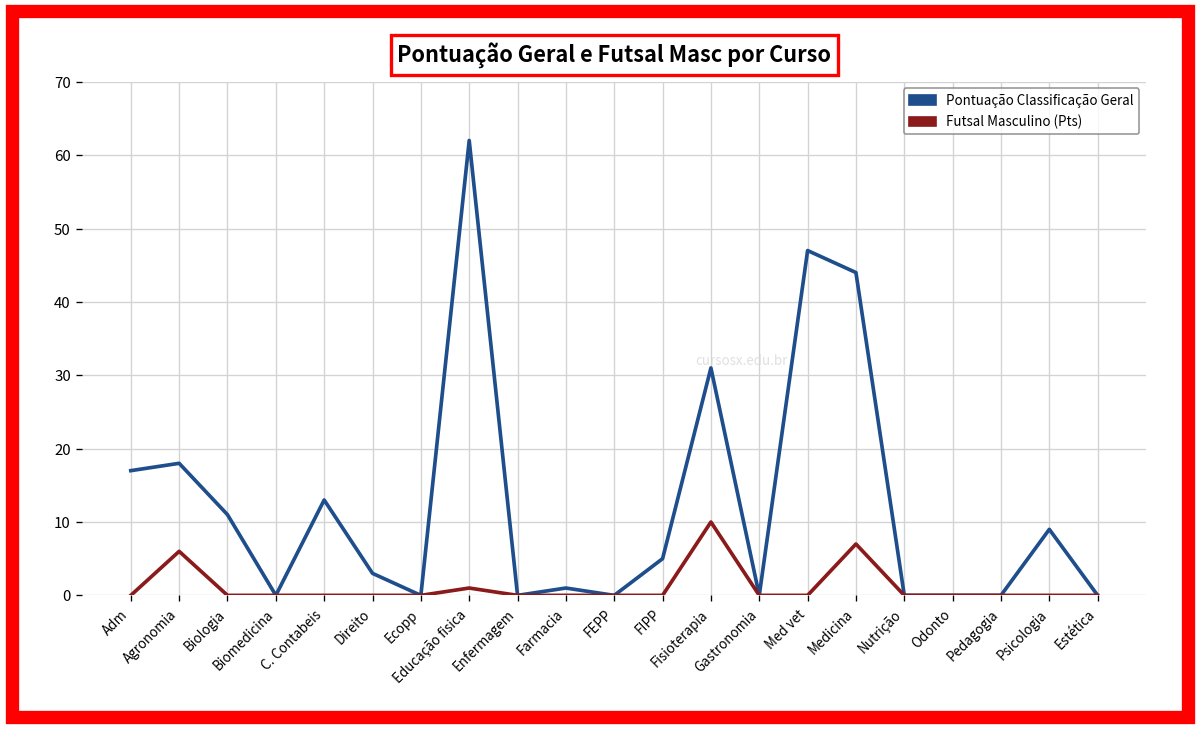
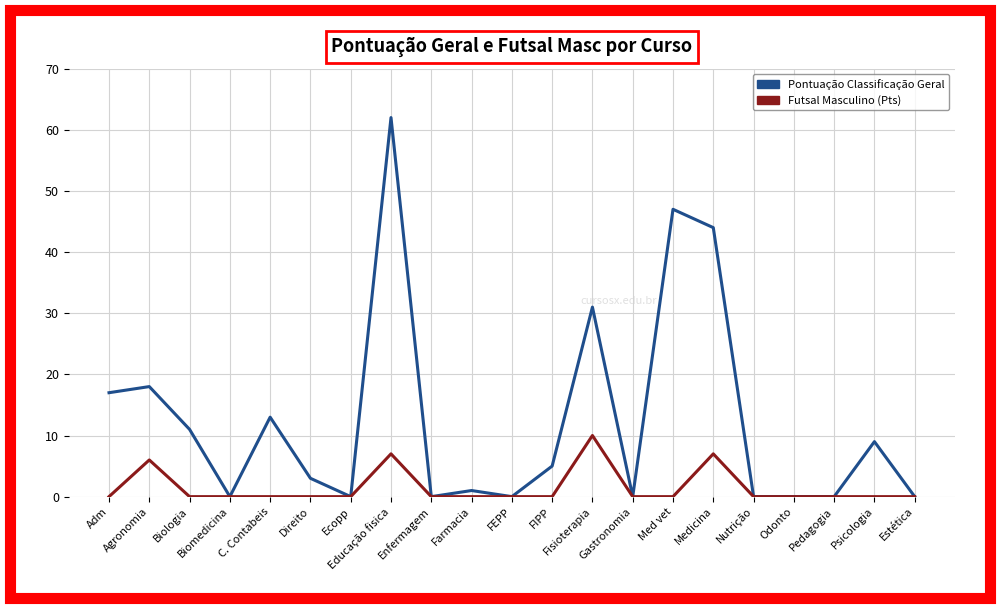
Futsal Masculino (Pts), Educação fisica: 1 -> 7
